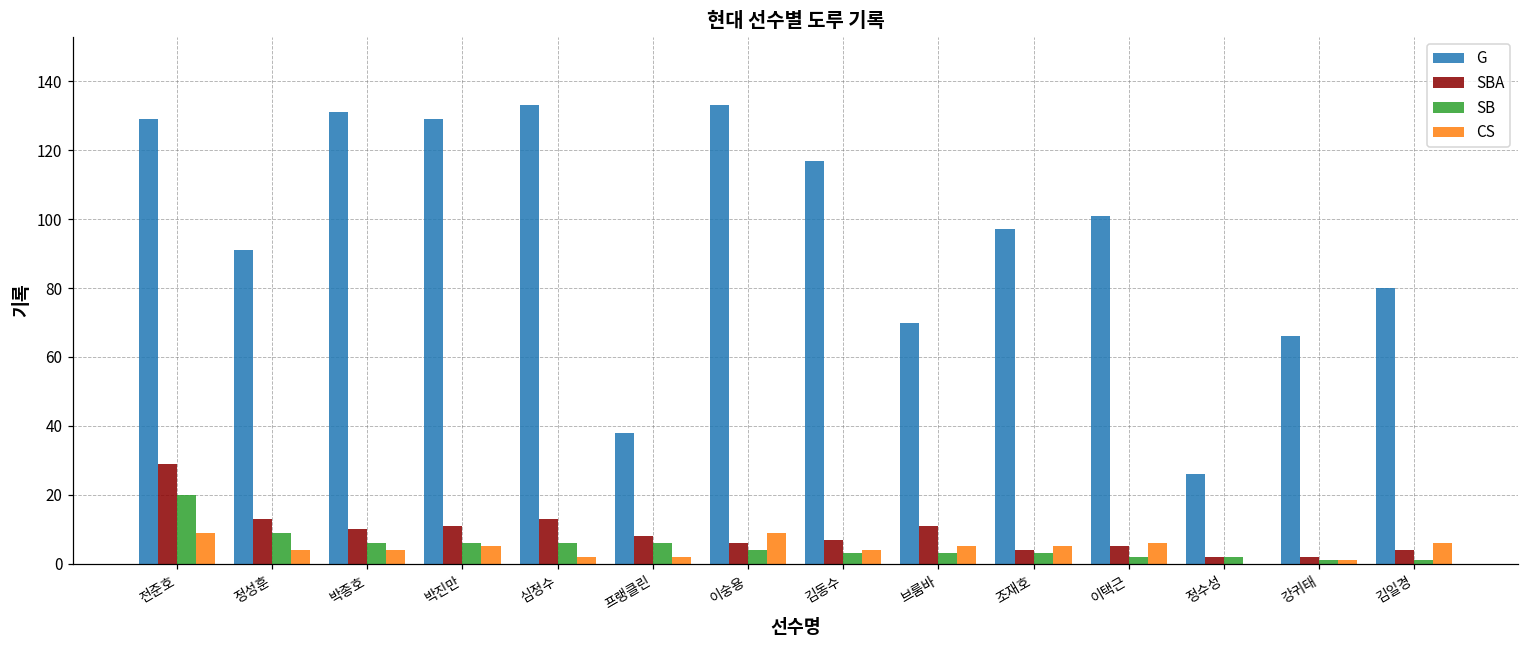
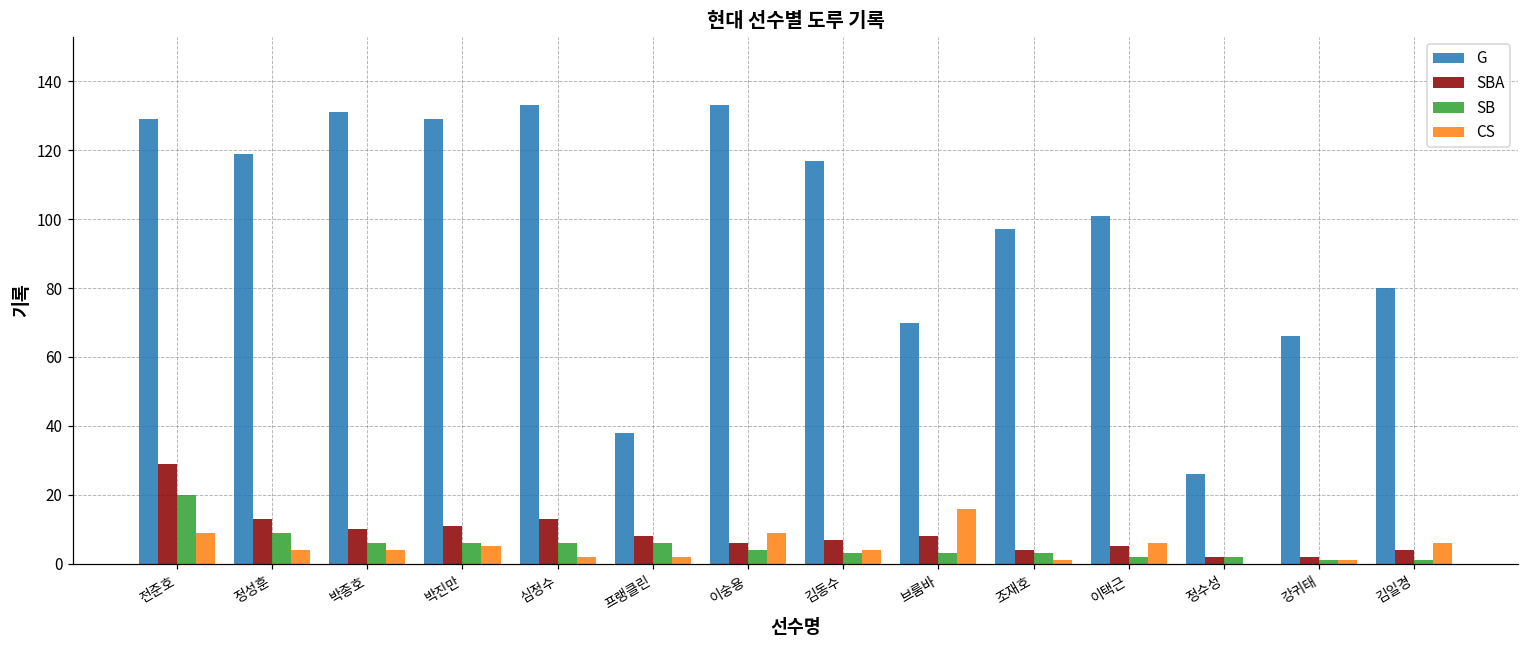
G, 정성훈: 91 -> 119
SBA, 브룸바: 11 -> 8
CS, 브룸바: 5 -> 16
CS, 조재호: 5 -> 1
